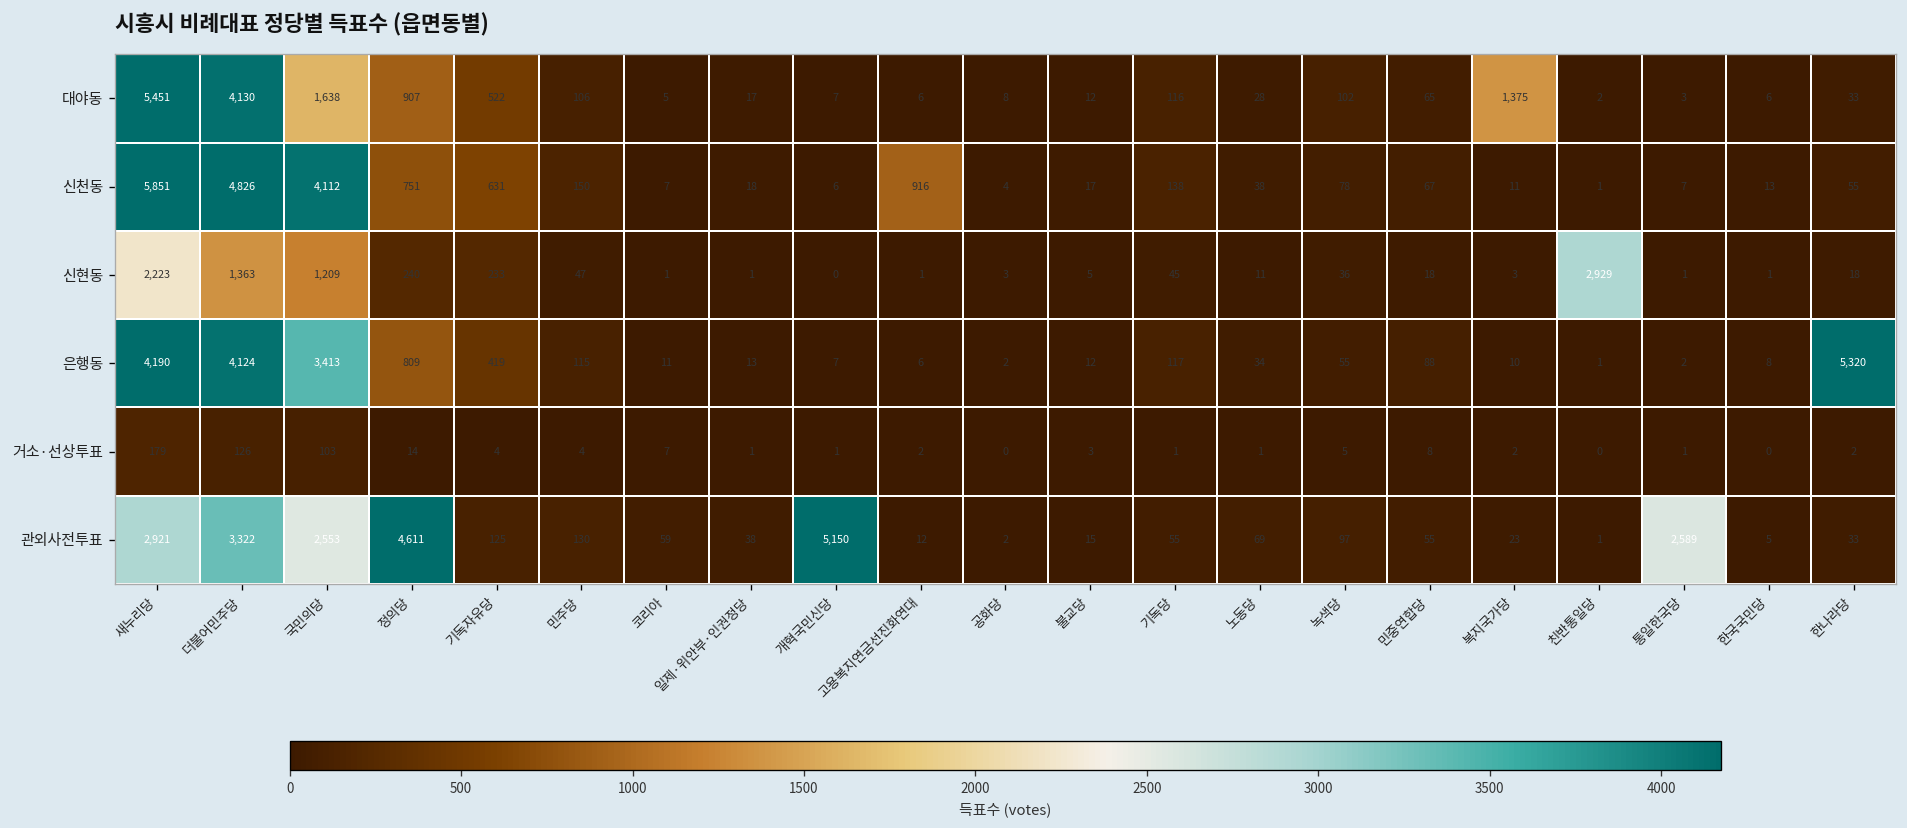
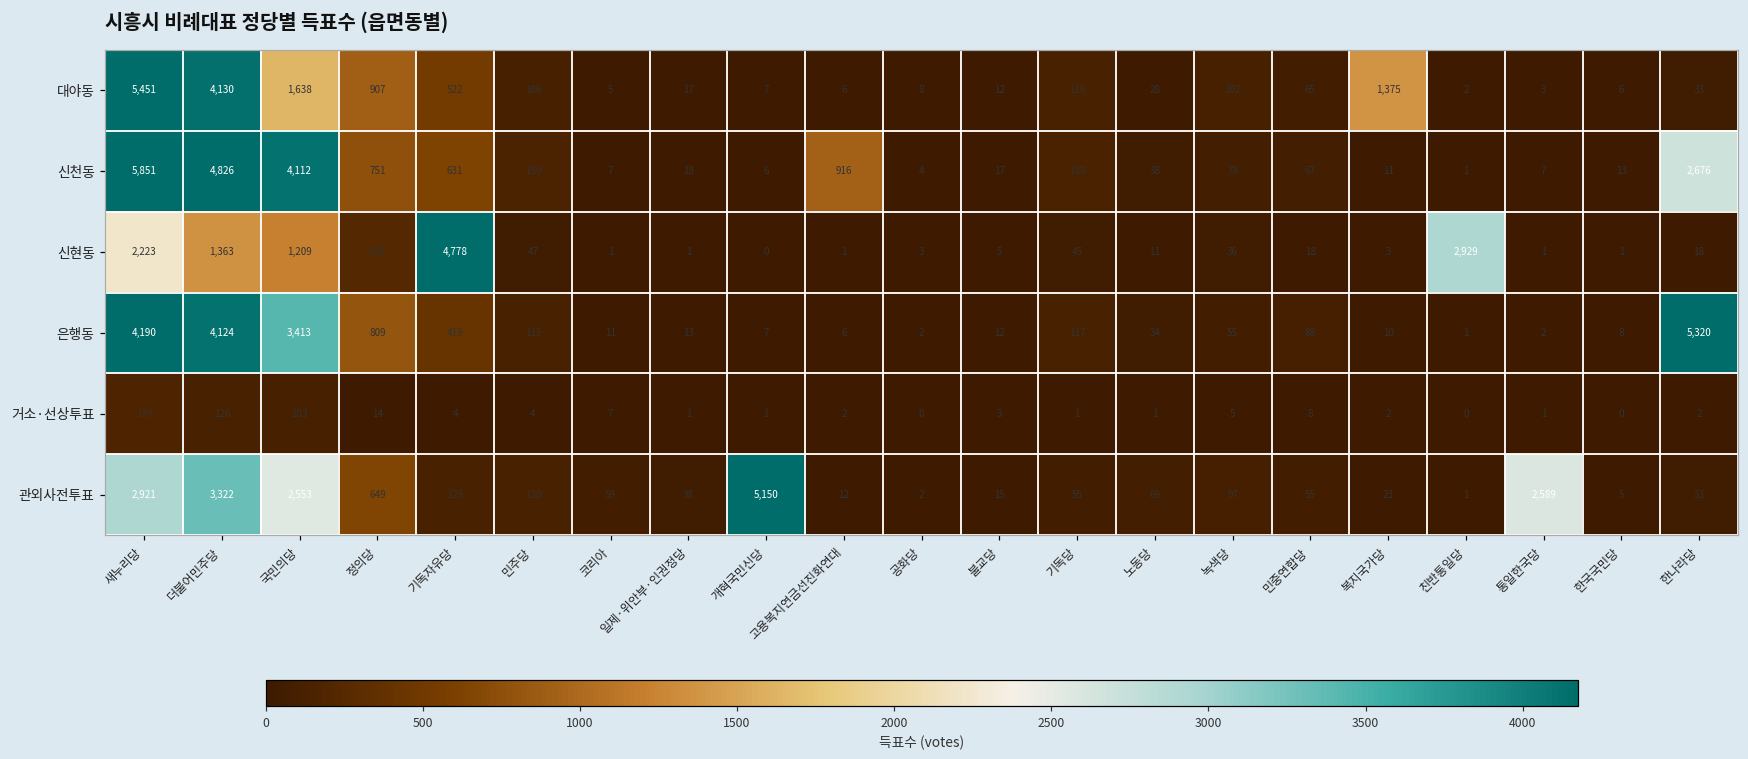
신천동, 한나라당: 55 -> 2,676
신현동, 기독자유당: 233 -> 4,778
관외사전투표, 정의당: 4,611 -> 649
